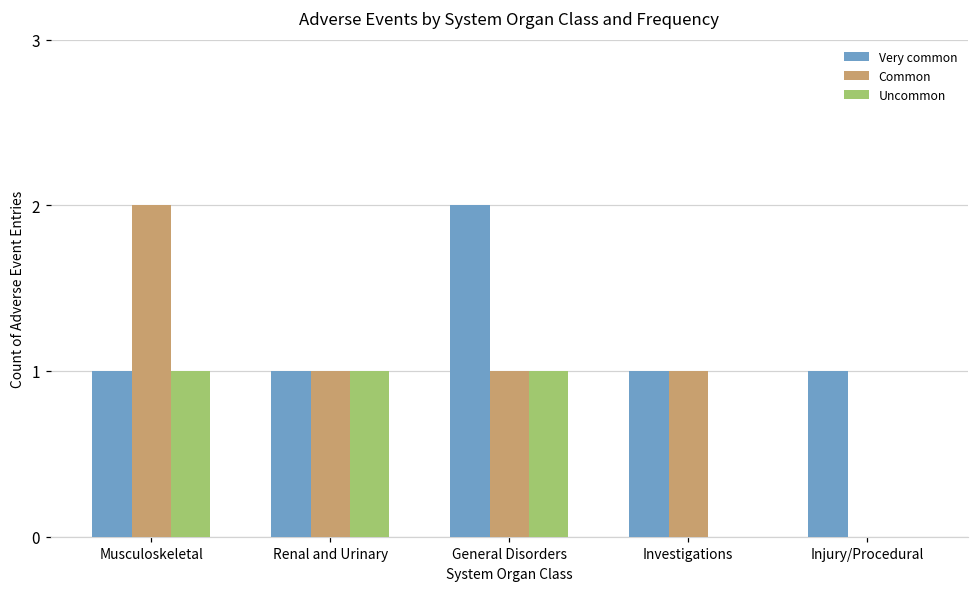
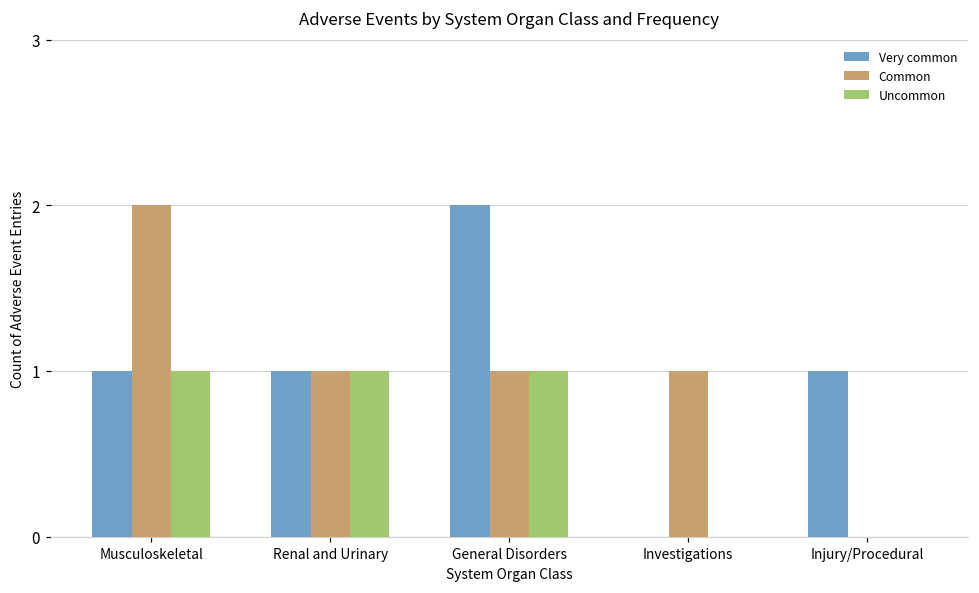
Very common, Investigations: 1 -> 0
